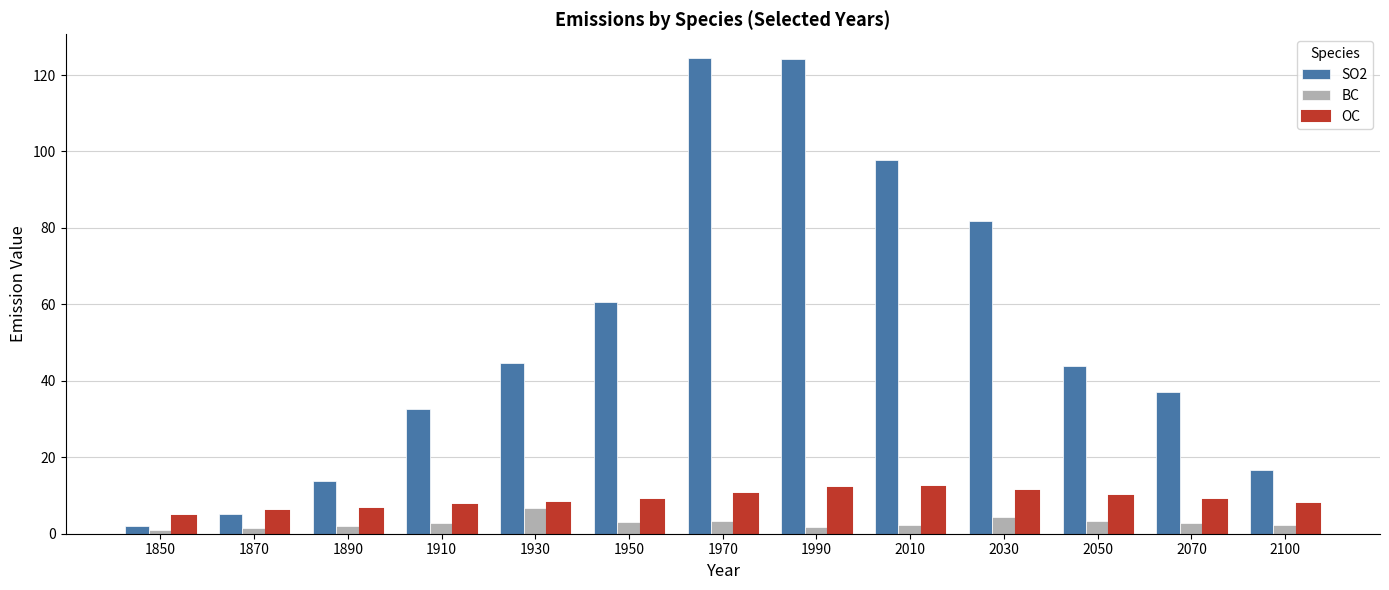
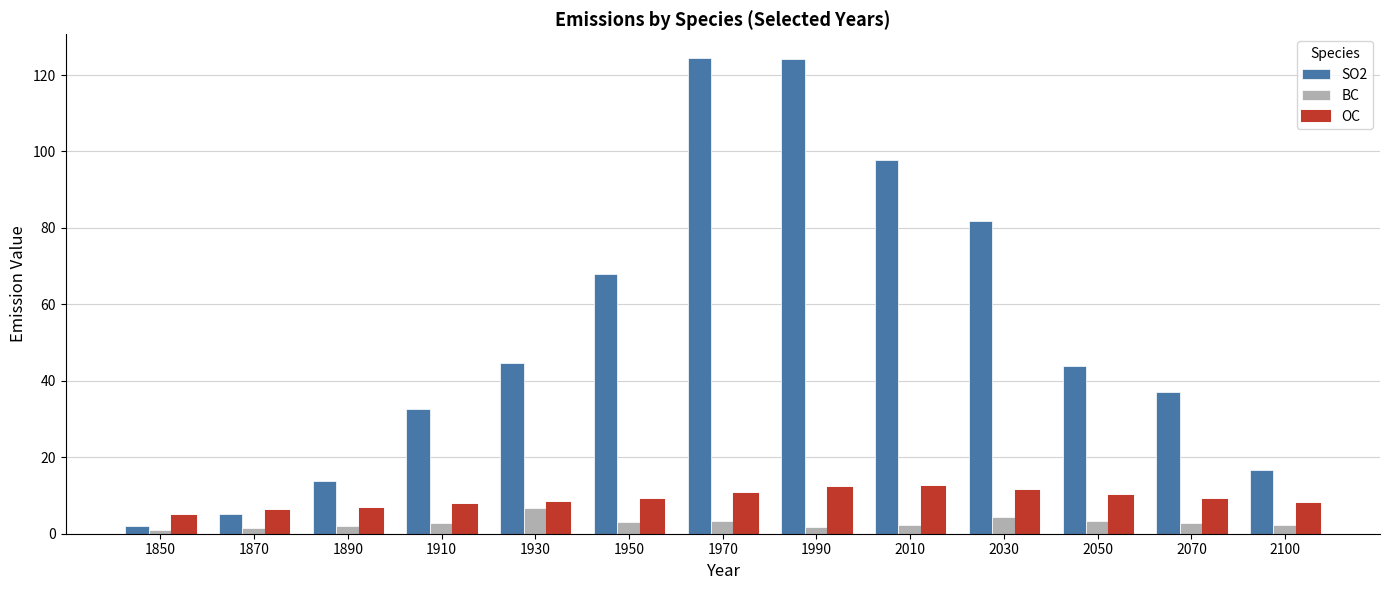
SO2, 1950: 61 -> 68
